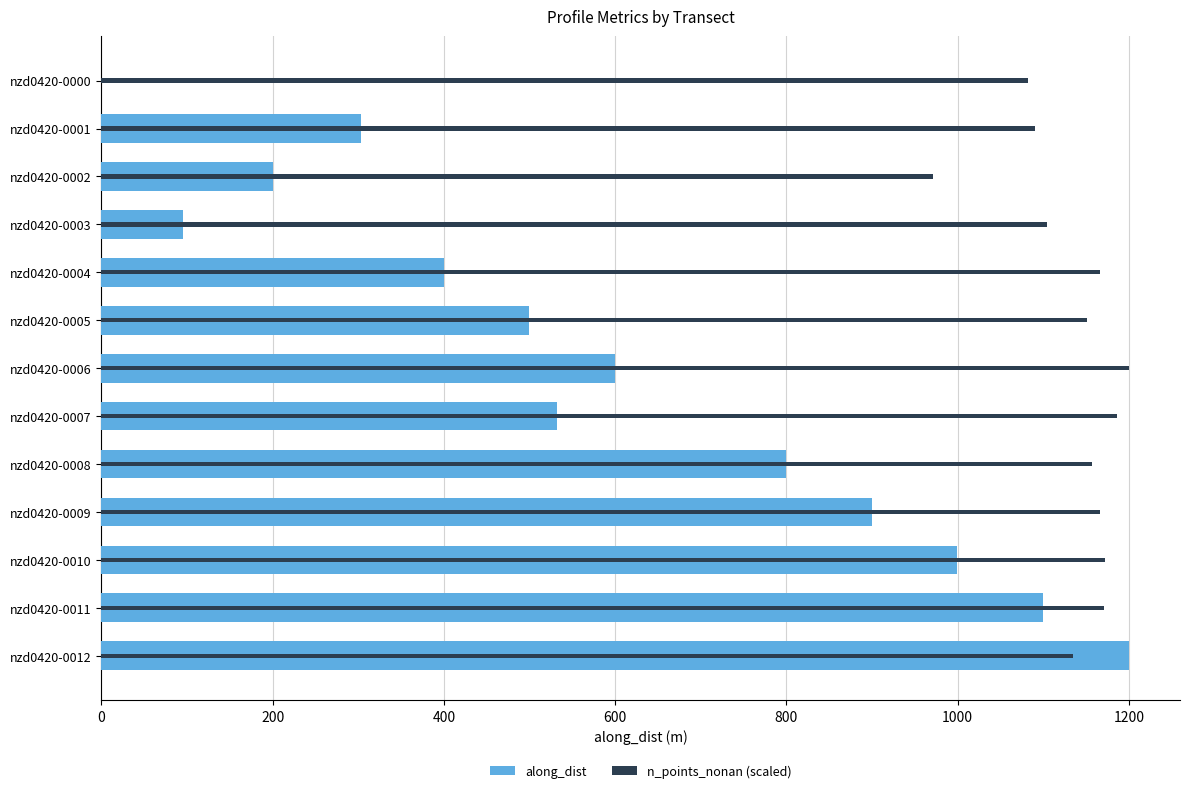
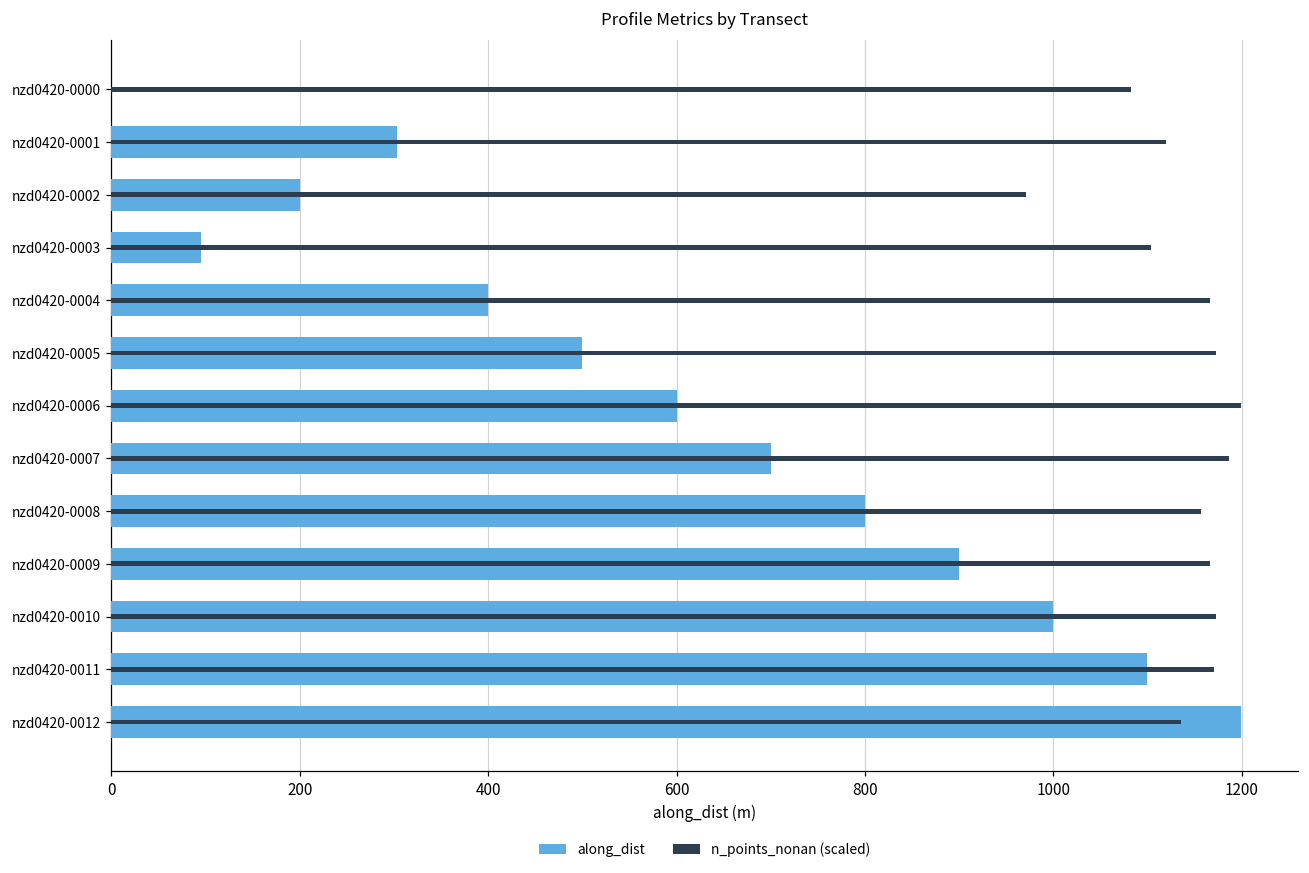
n_points_nonan (scaled), nzd0420-0001: 1090 -> 1120
n_points_nonan (scaled), nzd0420-0005: 1150 -> 1170
along_dist, nzd0420-0007: 530 -> 700
